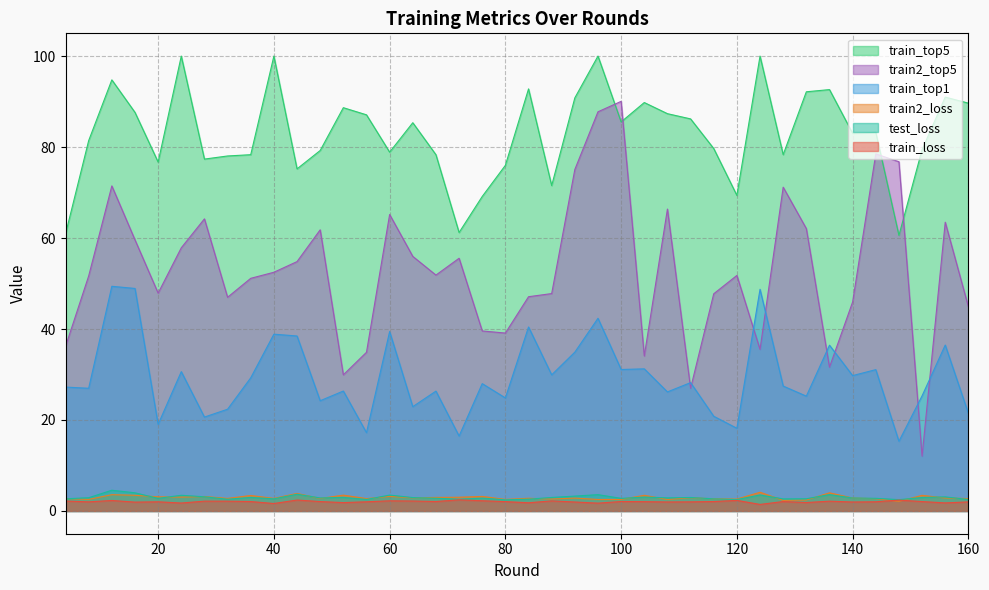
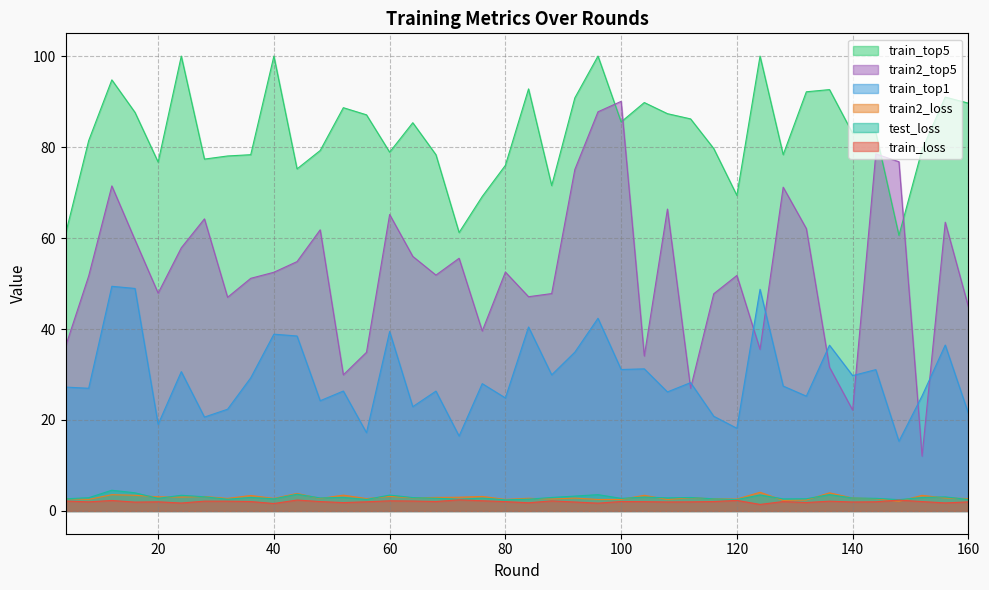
train2_top5, 80: 39 -> 53
train2_top5, 140: 46 -> 22
